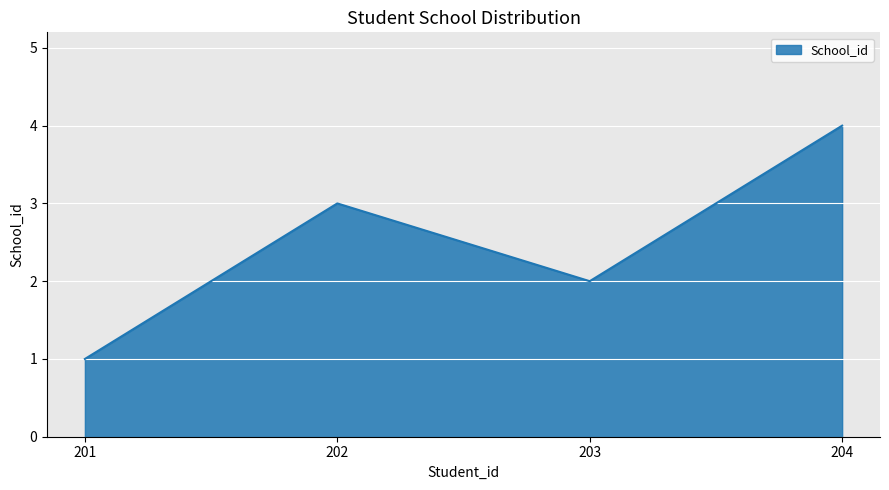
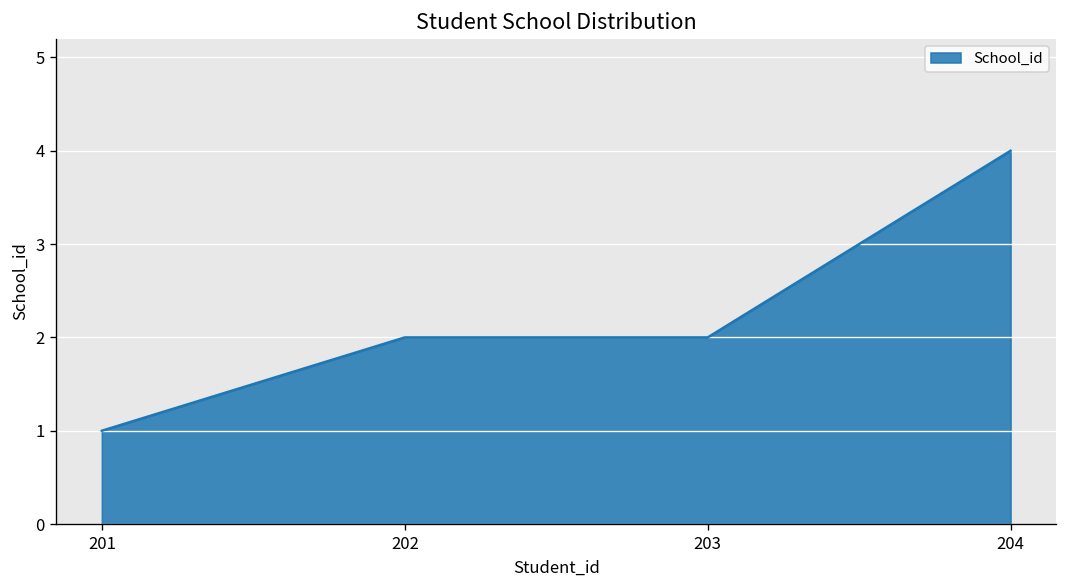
202: 3 -> 2
